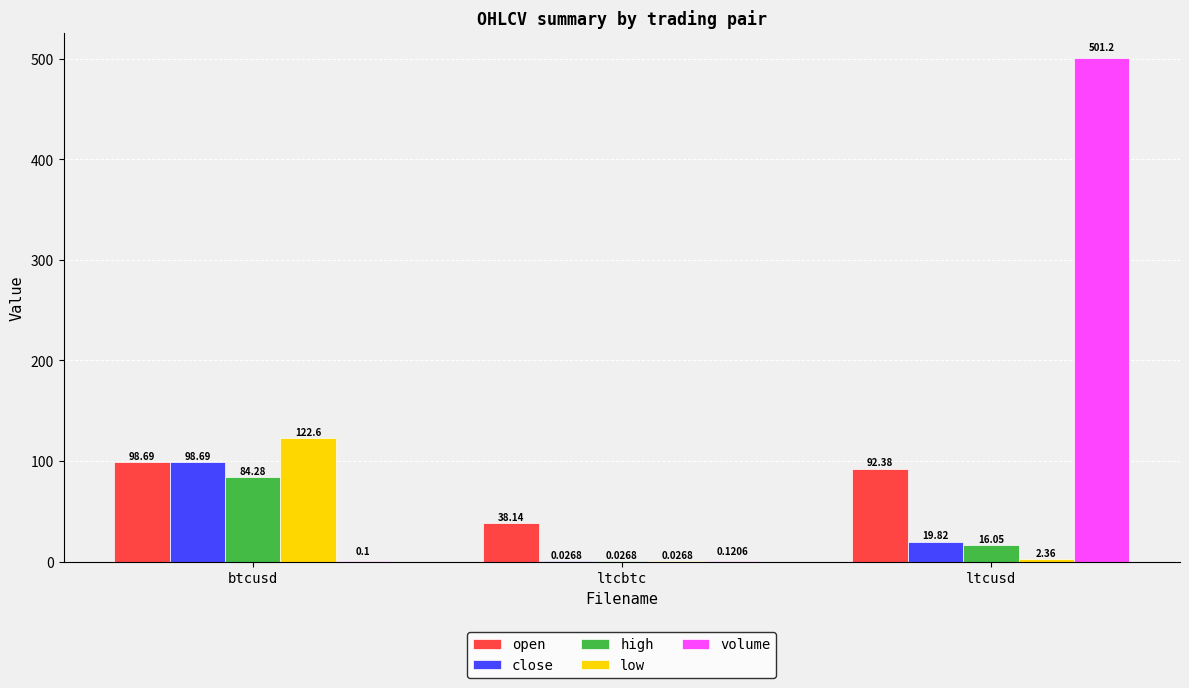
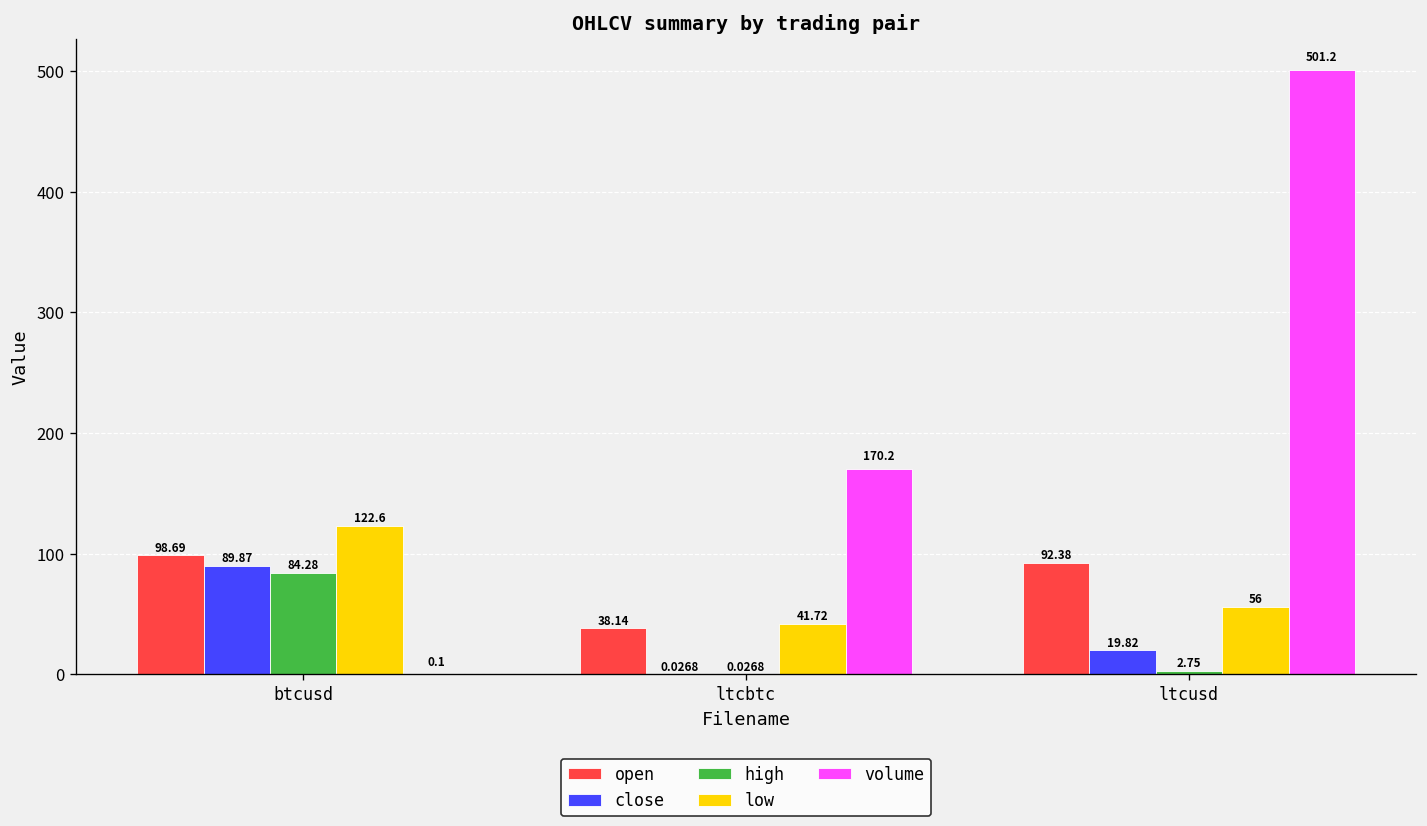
close, btcusd: 98.69 -> 89.87
low, ltcbtc: 0.0268 -> 41.72
volume, ltcbtc: 0.1206 -> 170.2
high, ltcusd: 16.05 -> 2.75
low, ltcusd: 2.36 -> 56
